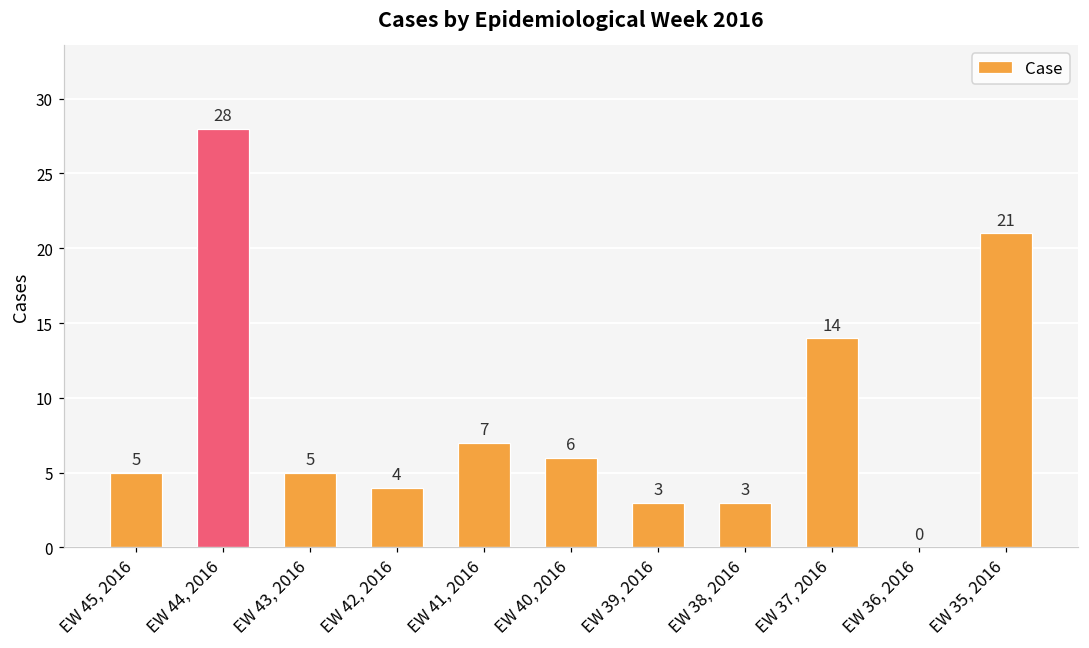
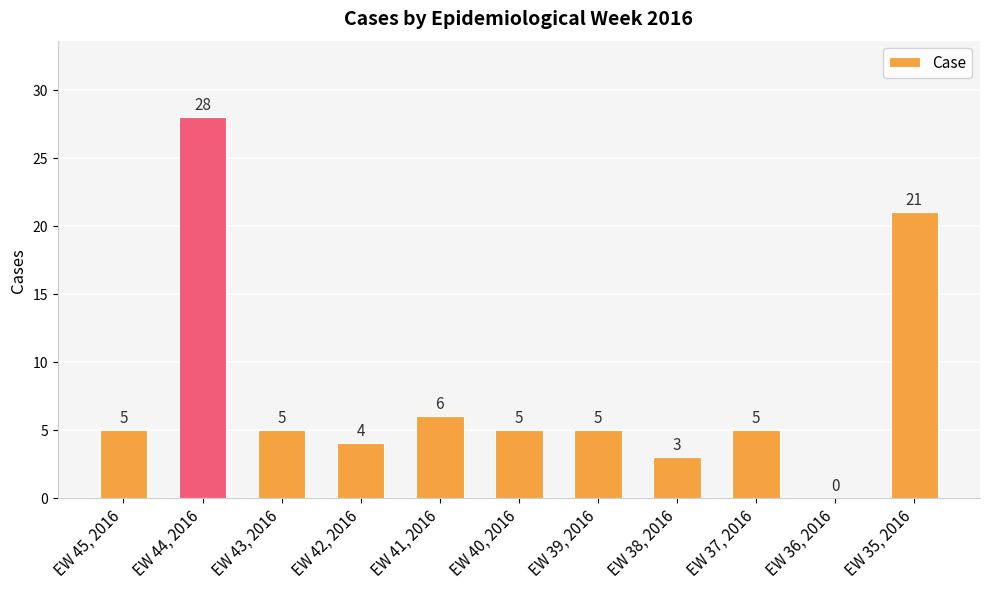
EW 41, 2016: 7 -> 6
EW 40, 2016: 6 -> 5
EW 39, 2016: 3 -> 5
EW 37, 2016: 14 -> 5
